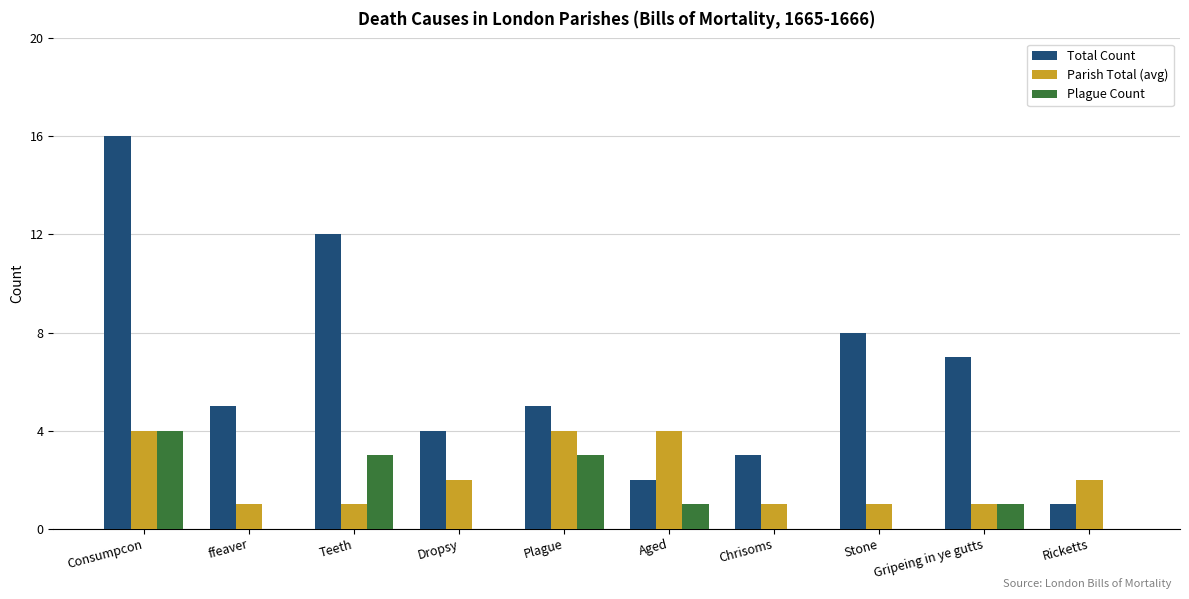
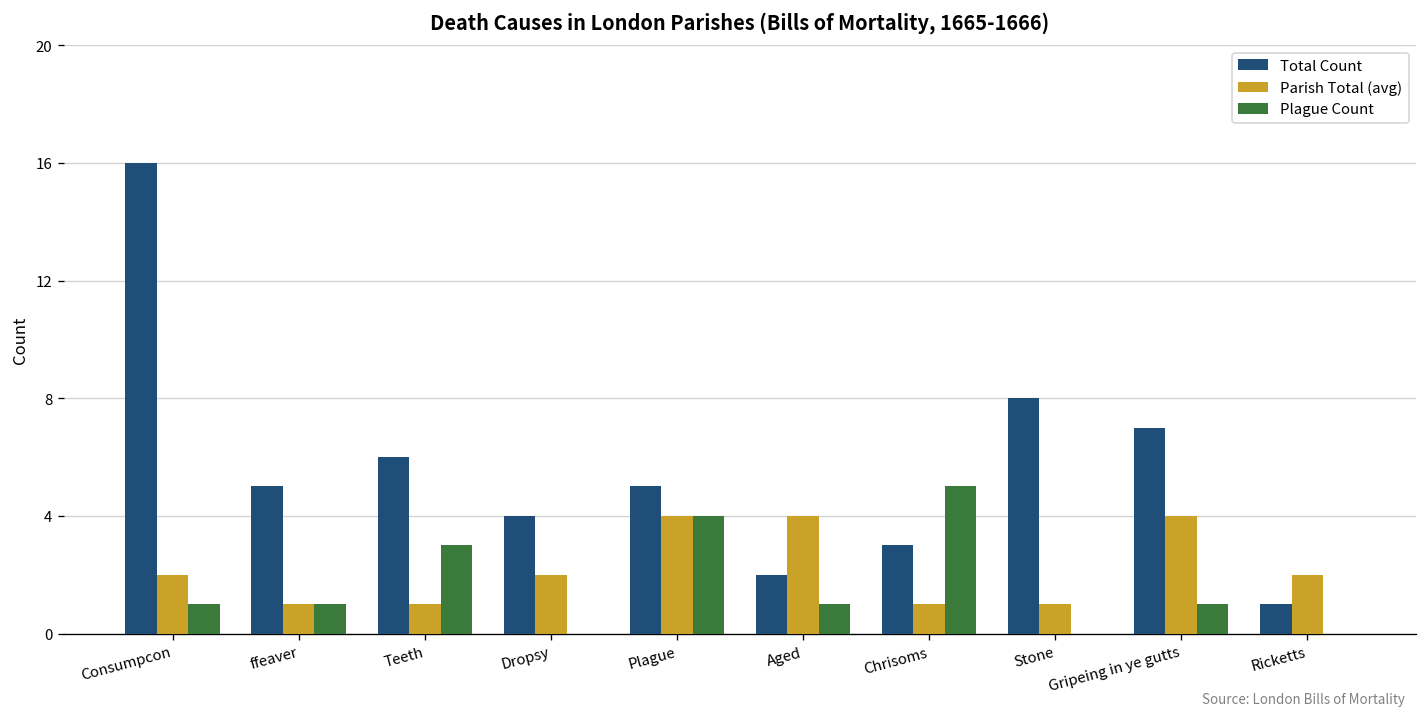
Parish Total (avg), Consumpcon: 4 -> 2
Plague Count, Consumpcon: 4 -> 1
Plague Count, ffeaver: 0 -> 1
Total Count, Teeth: 12 -> 6
Plague Count, Plague: 3 -> 4
Plague Count, Chrisoms: 0 -> 5
Parish Total (avg), Gripeing in ye gutts: 1 -> 4
